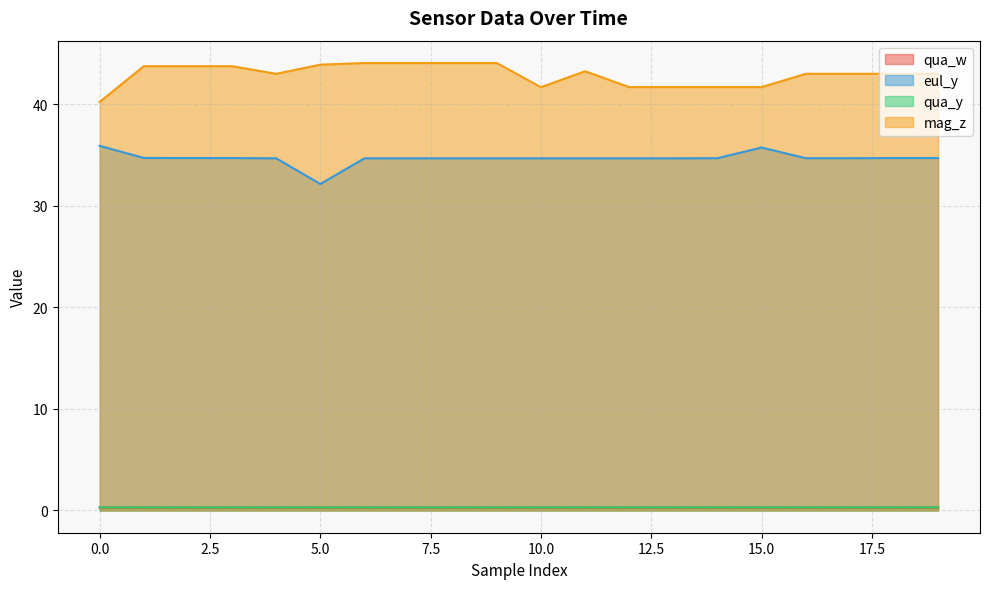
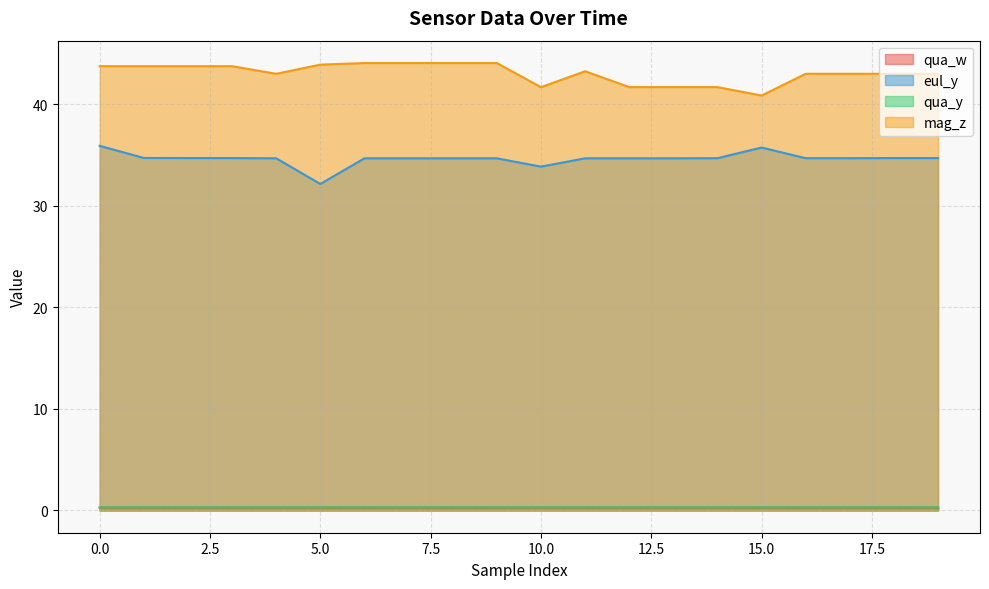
mag_z, 0.0: 40.2 -> 43.8
eul_y, 10.0: 34.7 -> 33.9
mag_z, 15.0: 41.7 -> 40.9
